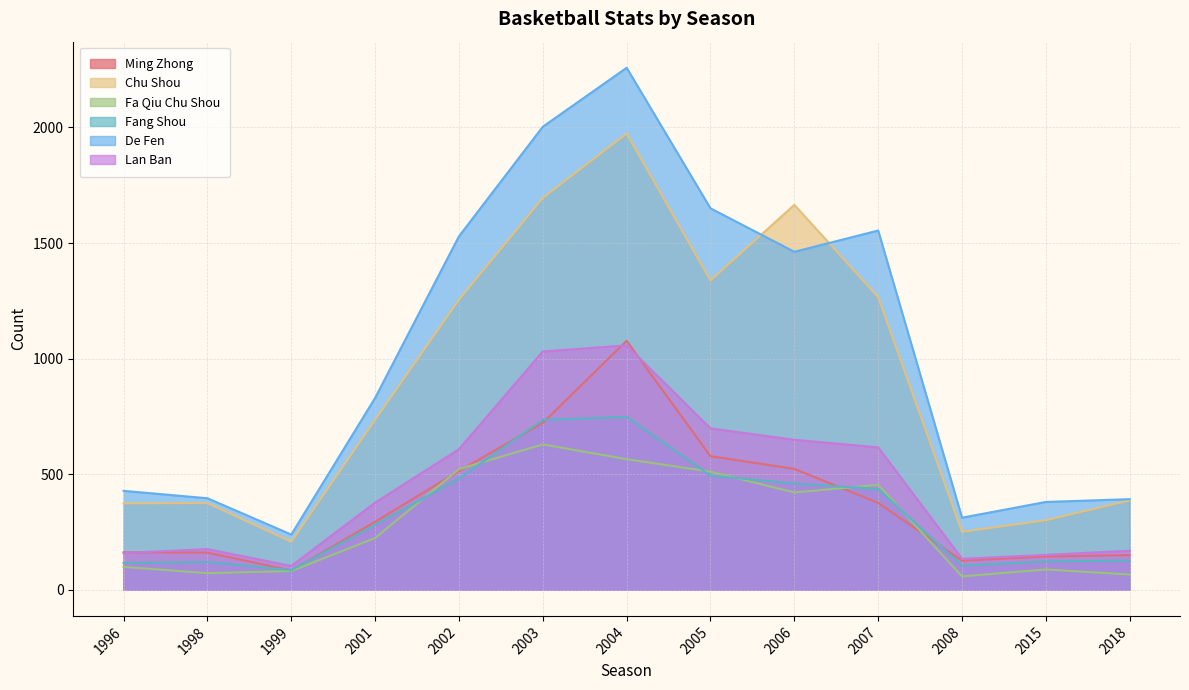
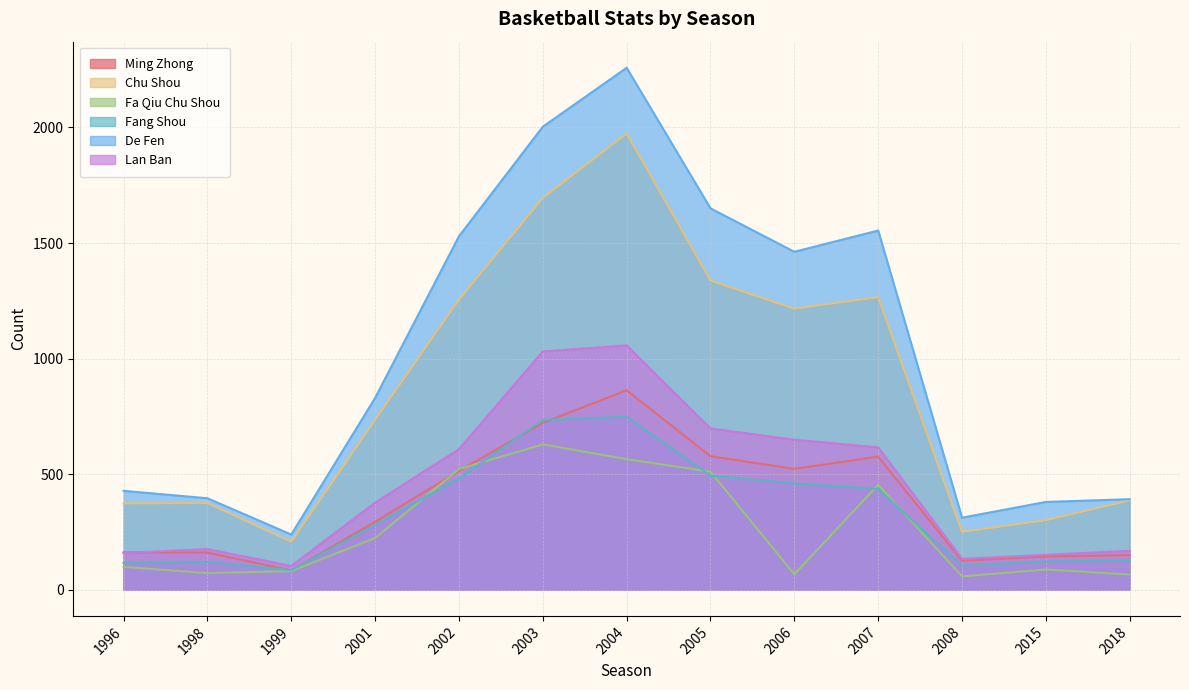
Ming Zhong, 2004: 1080 -> 860
Chu Shou, 2006: 1670 -> 1220
Fa Qiu Chu Shou, 2006: 420 -> 70
Ming Zhong, 2007: 380 -> 580
